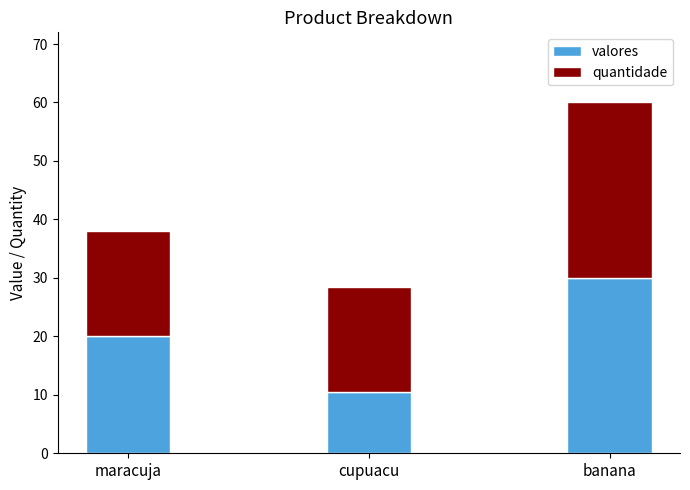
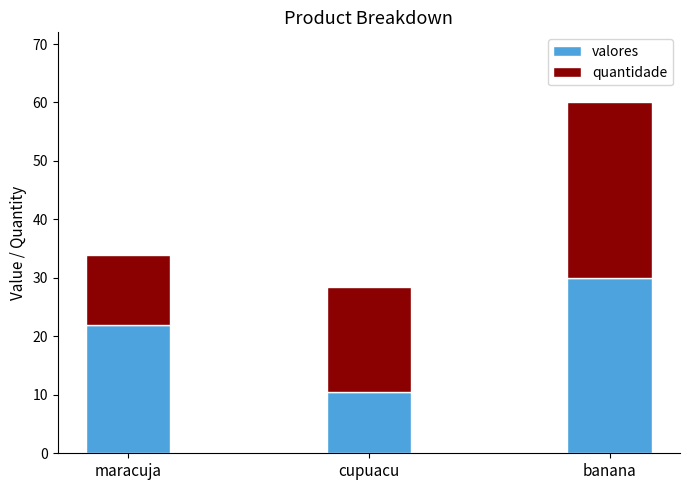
valores, maracuja: 20 -> 22
quantidade, maracuja: 18 -> 12
